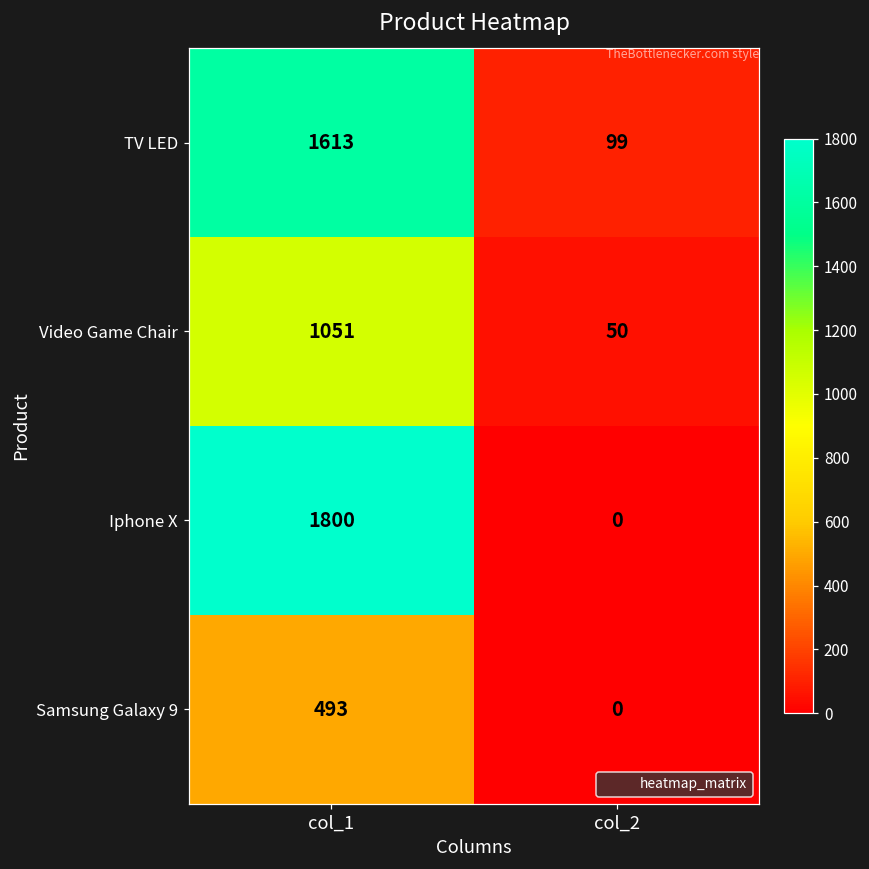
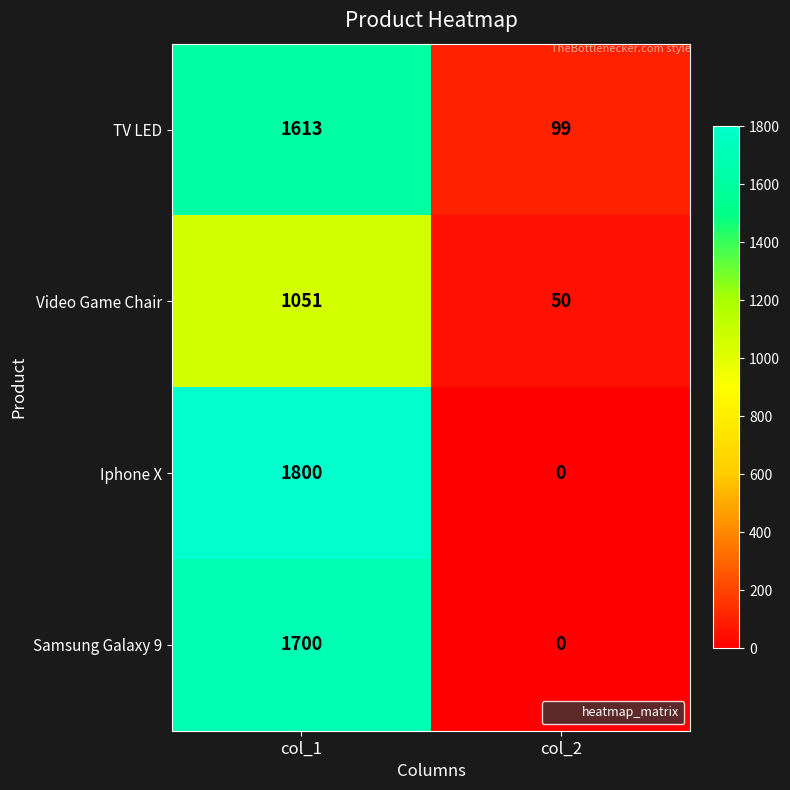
Samsung Galaxy 9, col_1: 493 -> 1700
